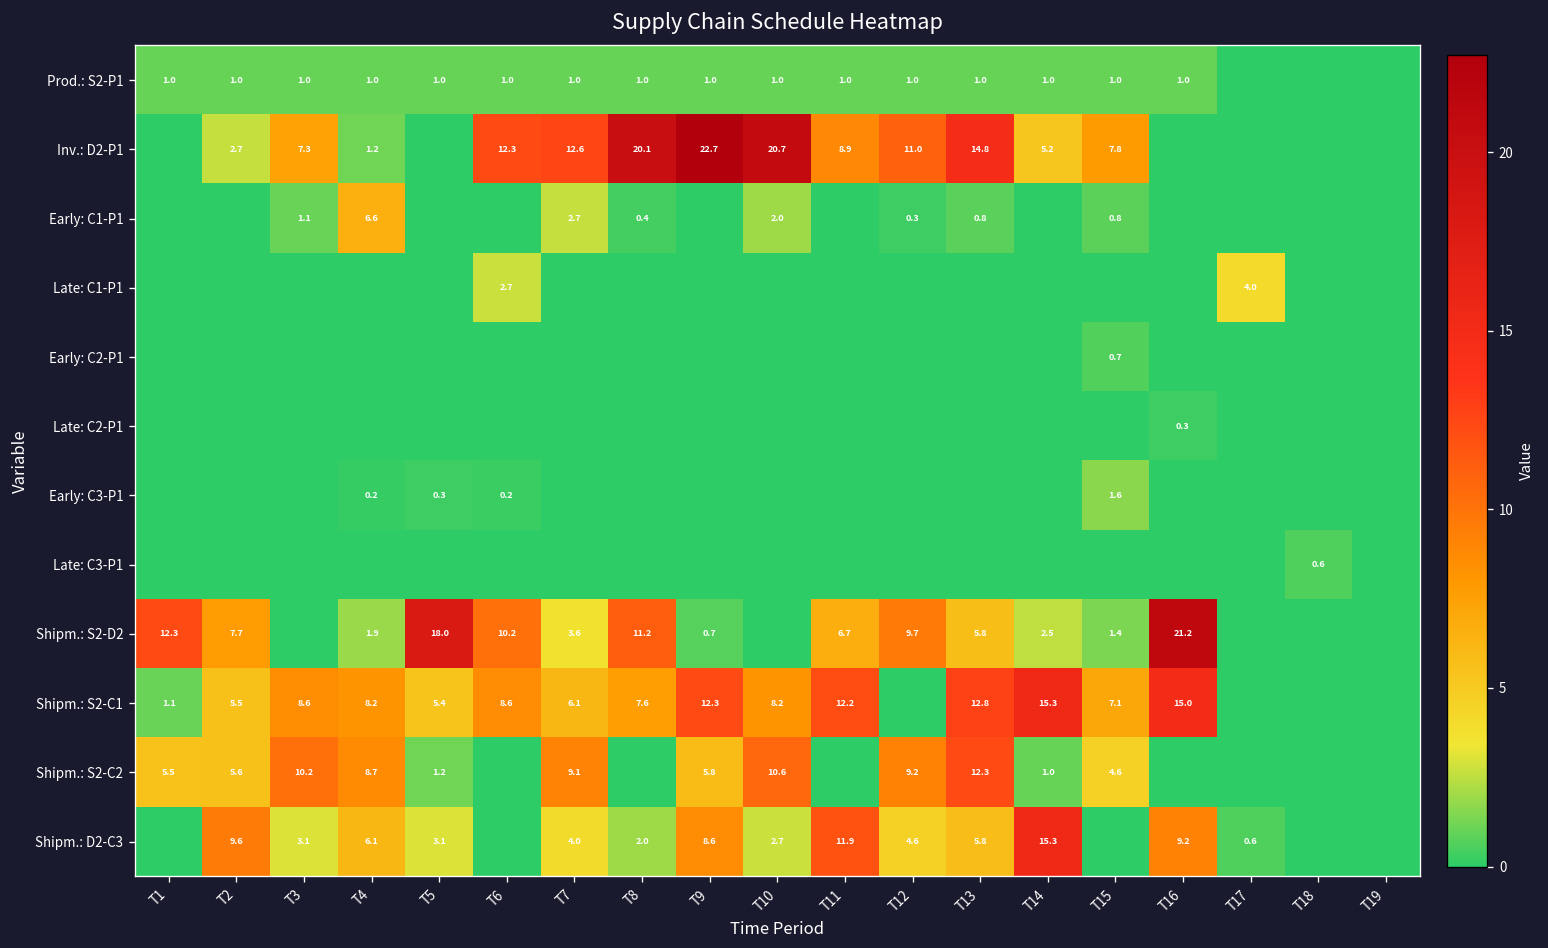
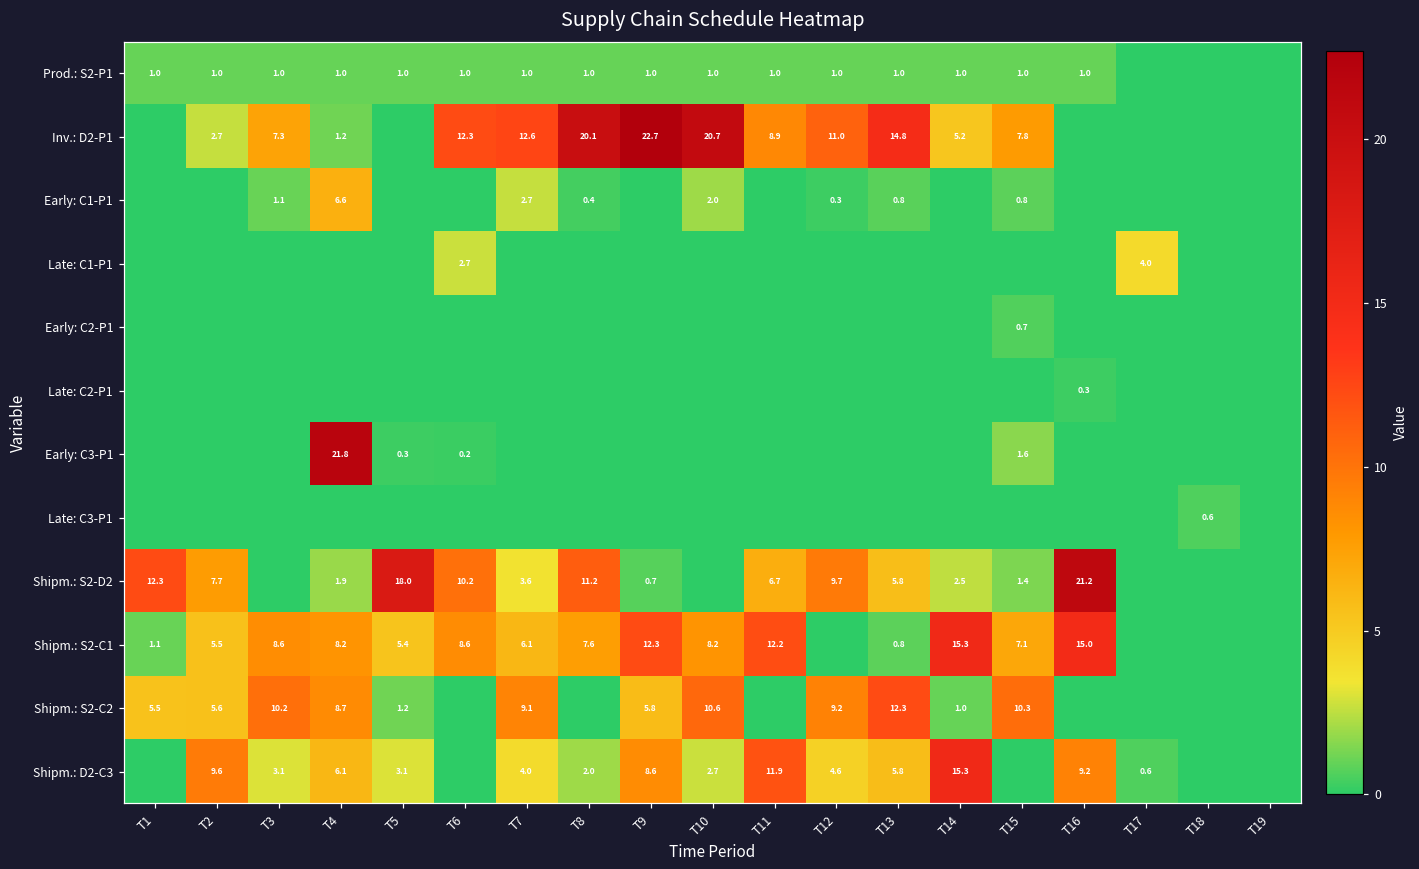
Early: C3-P1, T4: 0.2 -> 21.8
Shipm.: S2-C1, T13: 12.8 -> 0.8
Shipm.: S2-C2, T15: 4.6 -> 10.3
